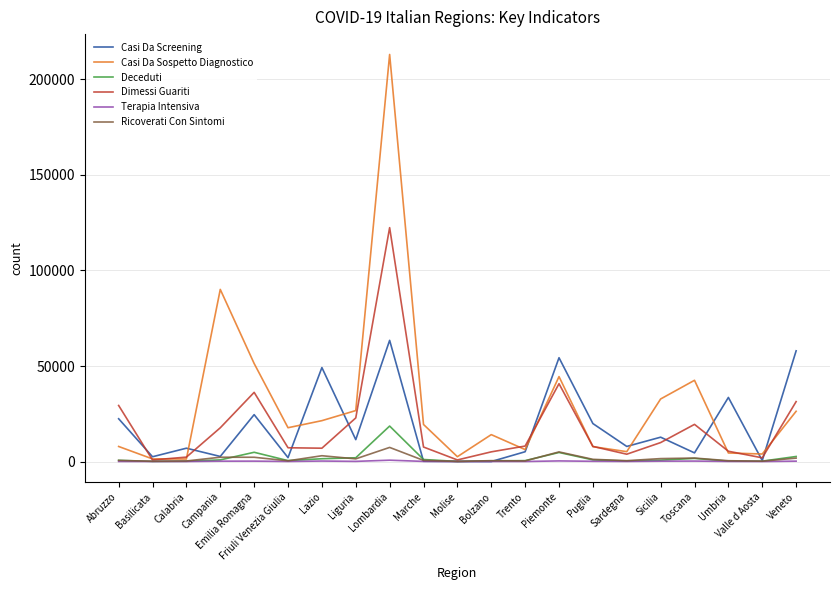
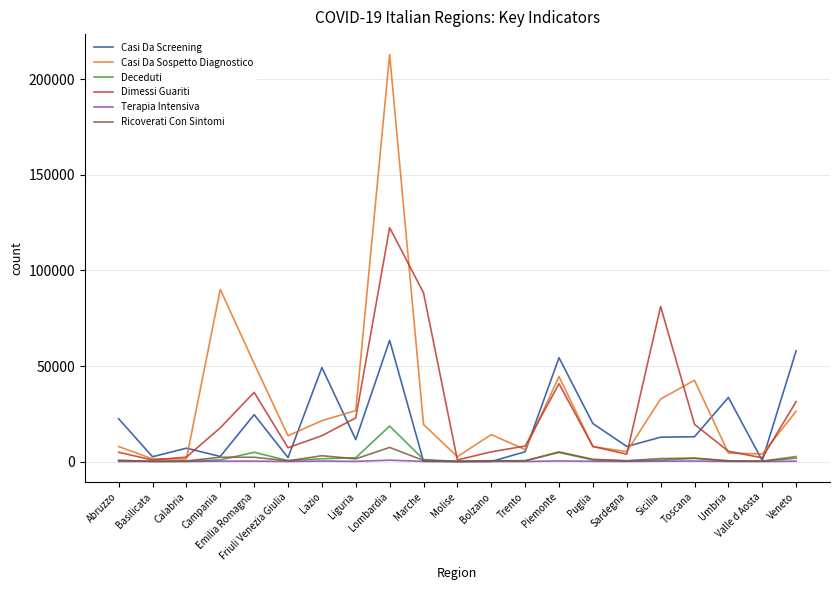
Dimessi Guariti, Abruzzo: 29000 -> 5000
Casi Da Sospetto Diagnostico, Friuli Venezia Giulia: 18000 -> 13000
Dimessi Guariti, Lazio: 7000 -> 14000
Dimessi Guariti, Marche: 8000 -> 88000
Dimessi Guariti, Sicilia: 10000 -> 81000
Casi Da Screening, Toscana: 5000 -> 13000
